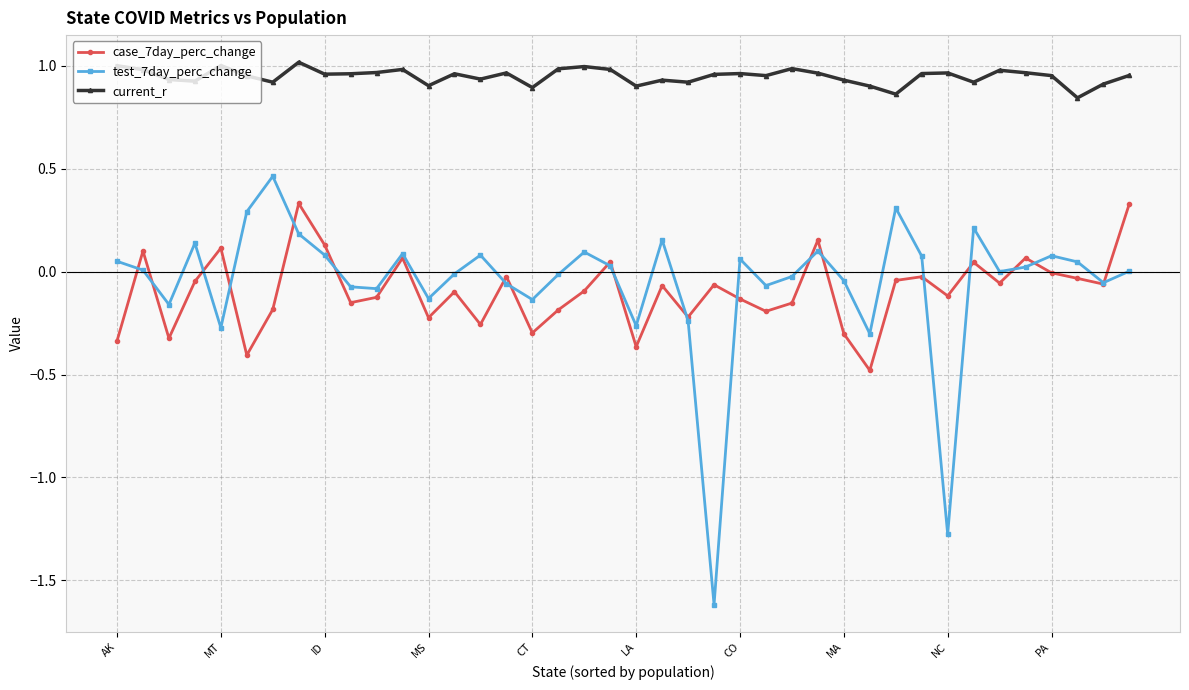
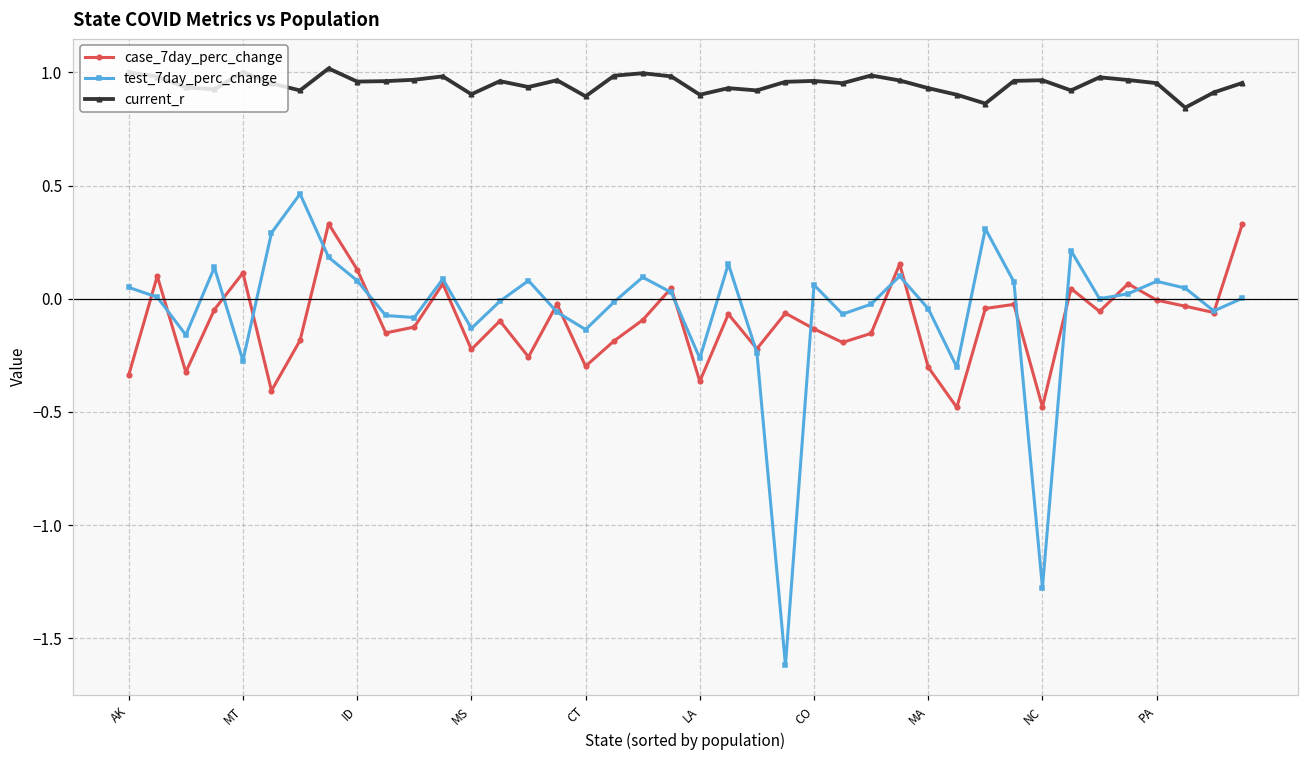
case_7day_perc_change, NC: -0.12 -> -0.48
